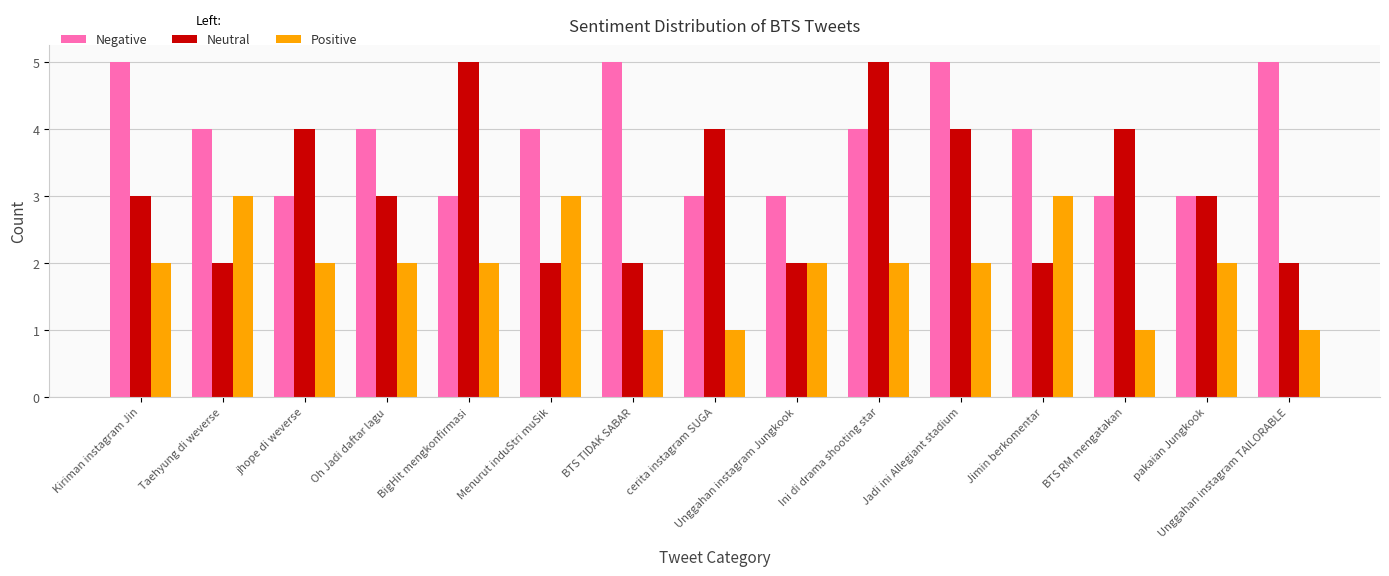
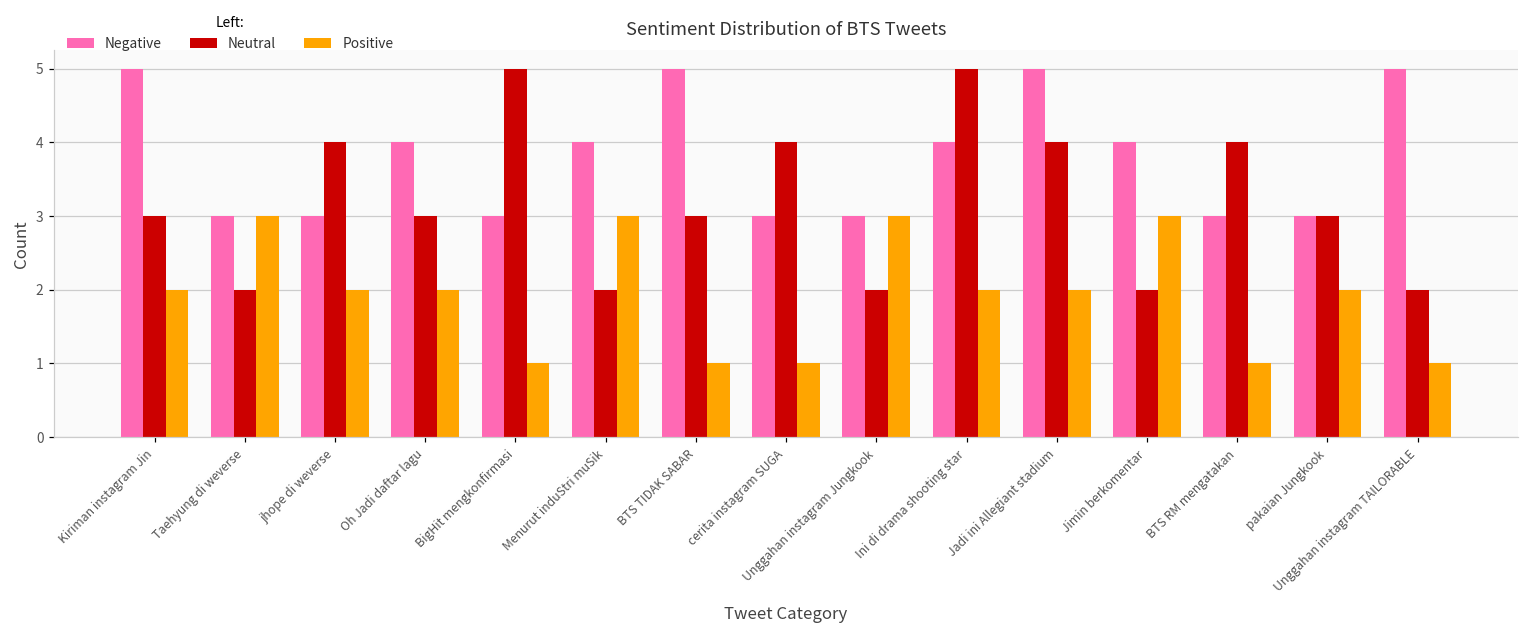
Negative, Taehyung di weverse: 4 -> 3
Positive, BigHit mengkonfirmasi: 2 -> 1
Neutral, BTS TIDAK SABAR: 2 -> 3
Positive, Unggahan instagram Jungkook: 2 -> 3
